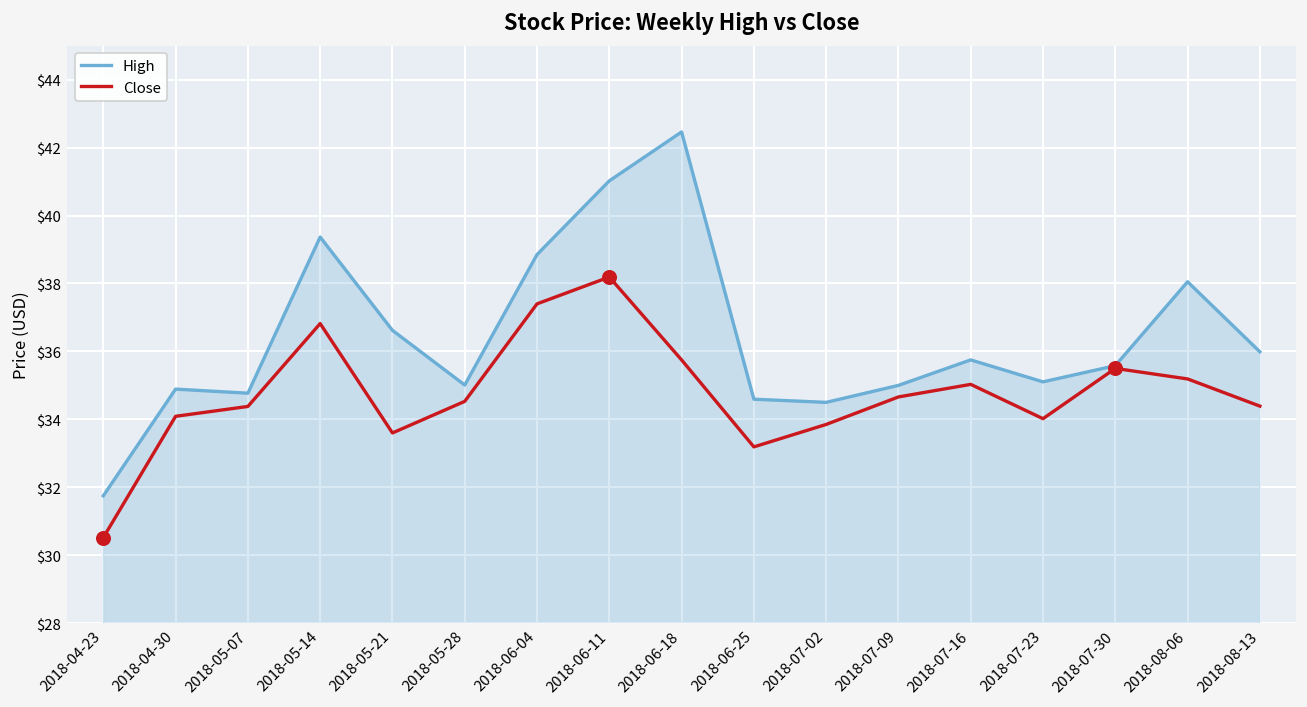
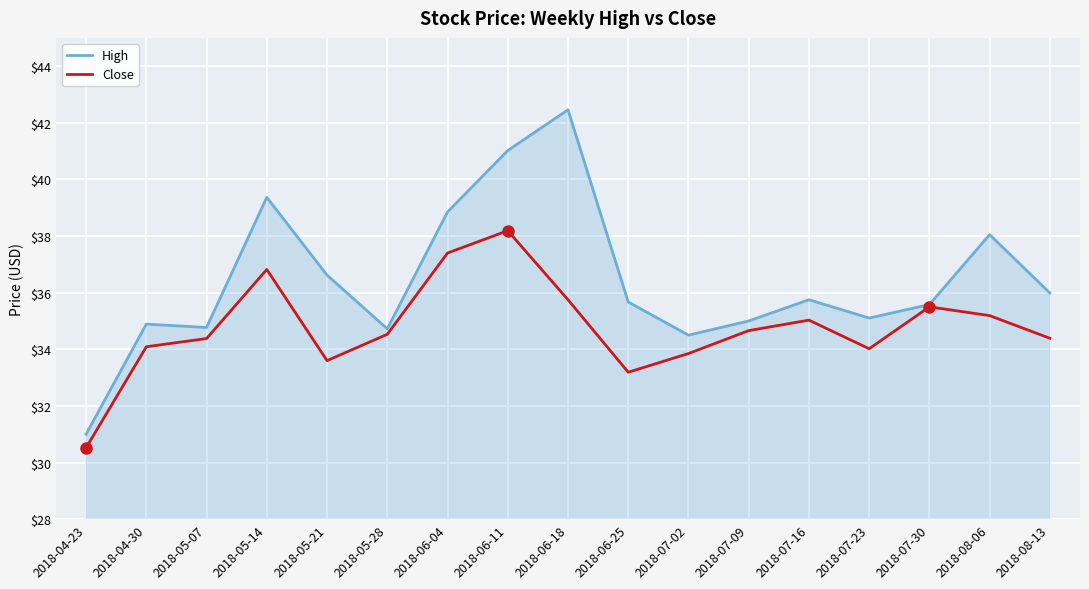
High, 2018-04-23: $31.8 -> $31.0
High, 2018-05-28: $35.0 -> $34.7
High, 2018-06-25: $34.6 -> $35.7
